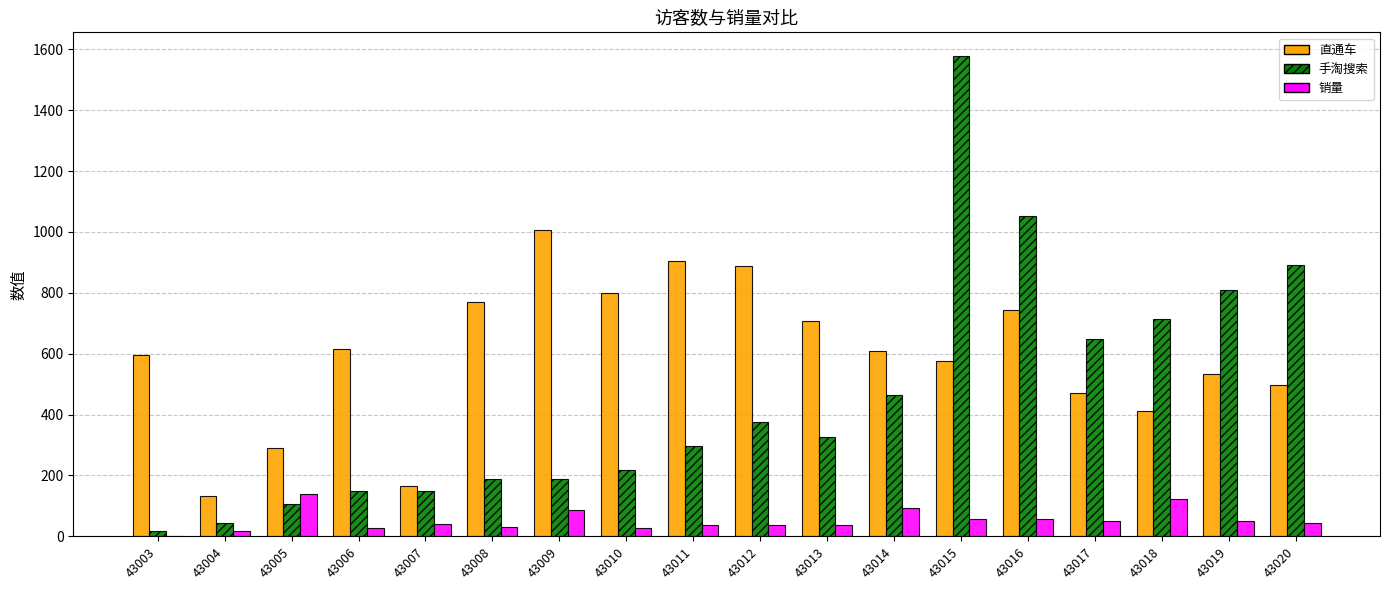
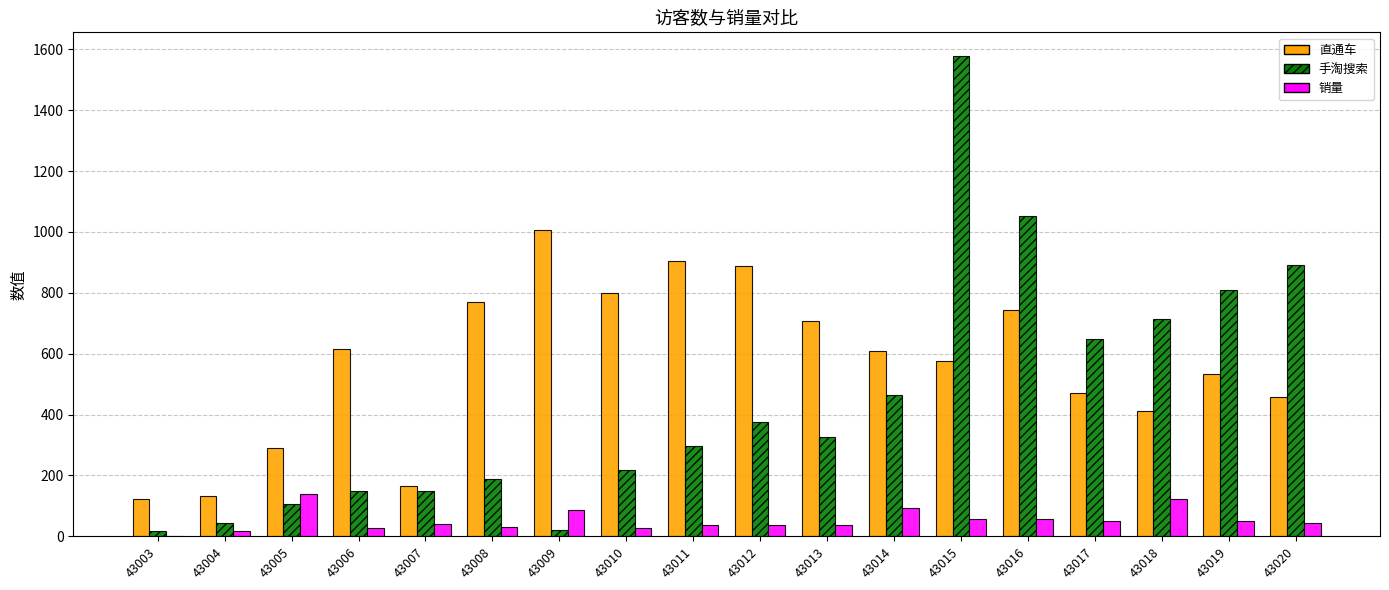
直通车, 43003: 600 -> 120
手淘搜索, 43009: 190 -> 20
直通车, 43020: 500 -> 460
